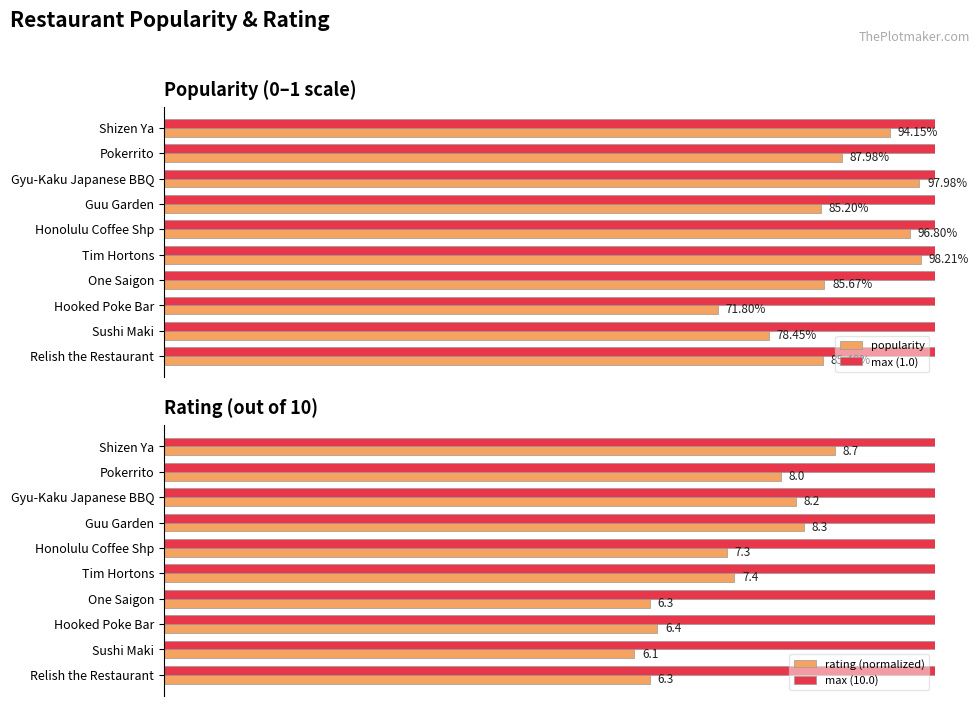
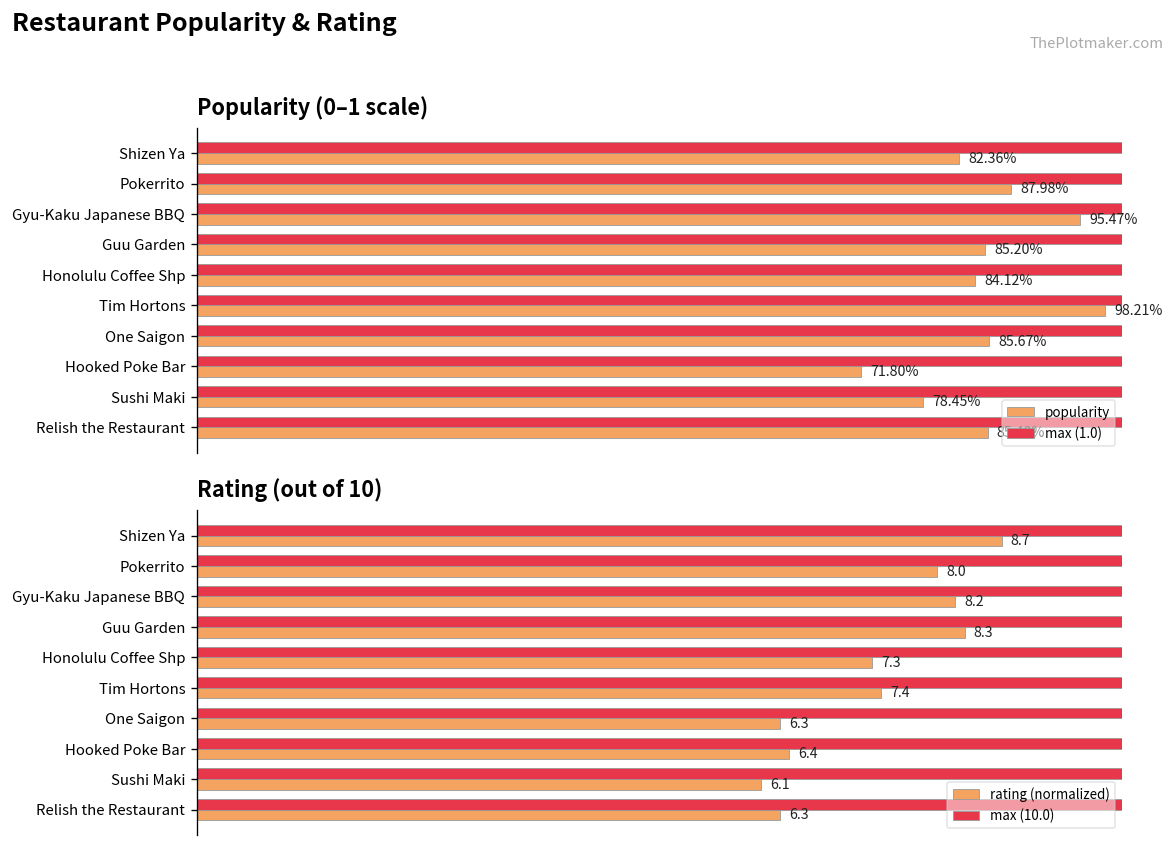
Popularity (0–1 scale), popularity, Shizen Ya: 94.15% -> 82.36%
Popularity (0–1 scale), popularity, Gyu-Kaku Japanese BBQ: 97.98% -> 95.47%
Popularity (0–1 scale), popularity, Honolulu Coffee Shp: 96.80% -> 84.12%
